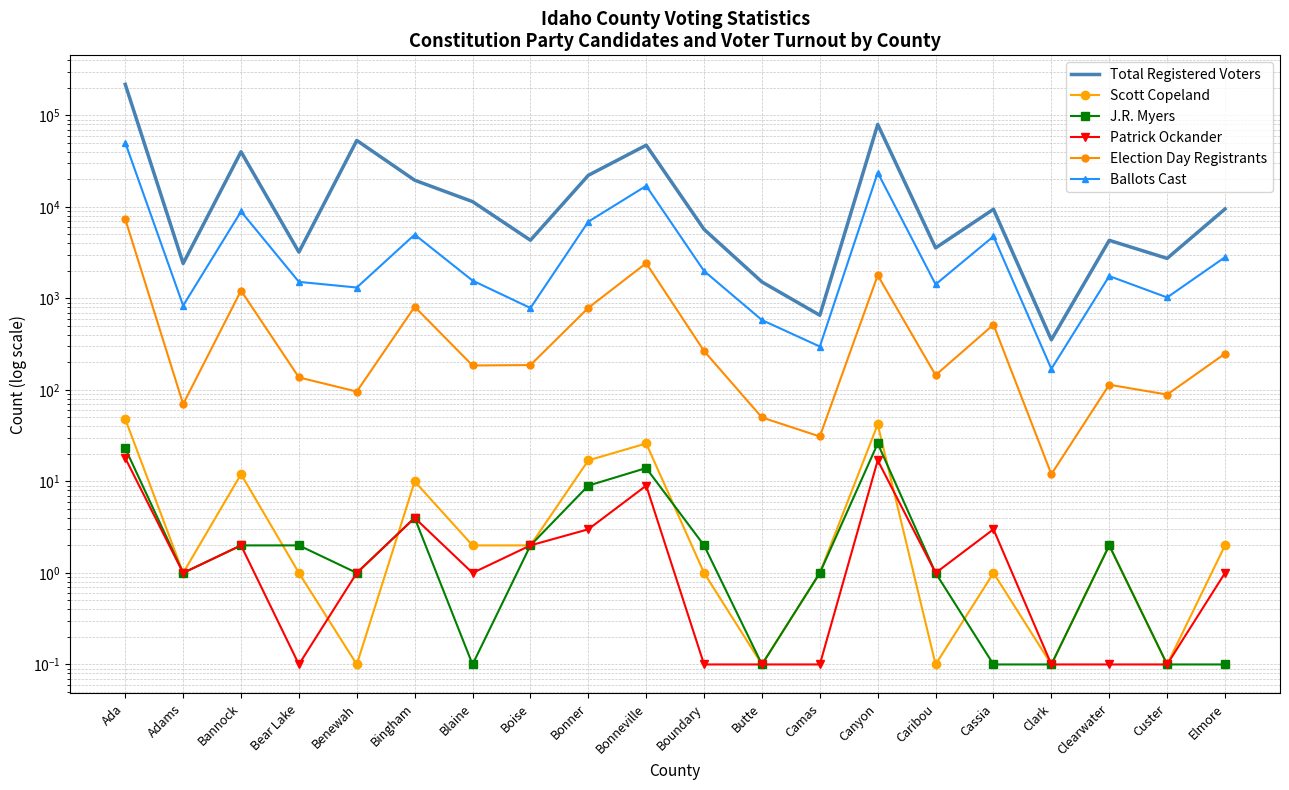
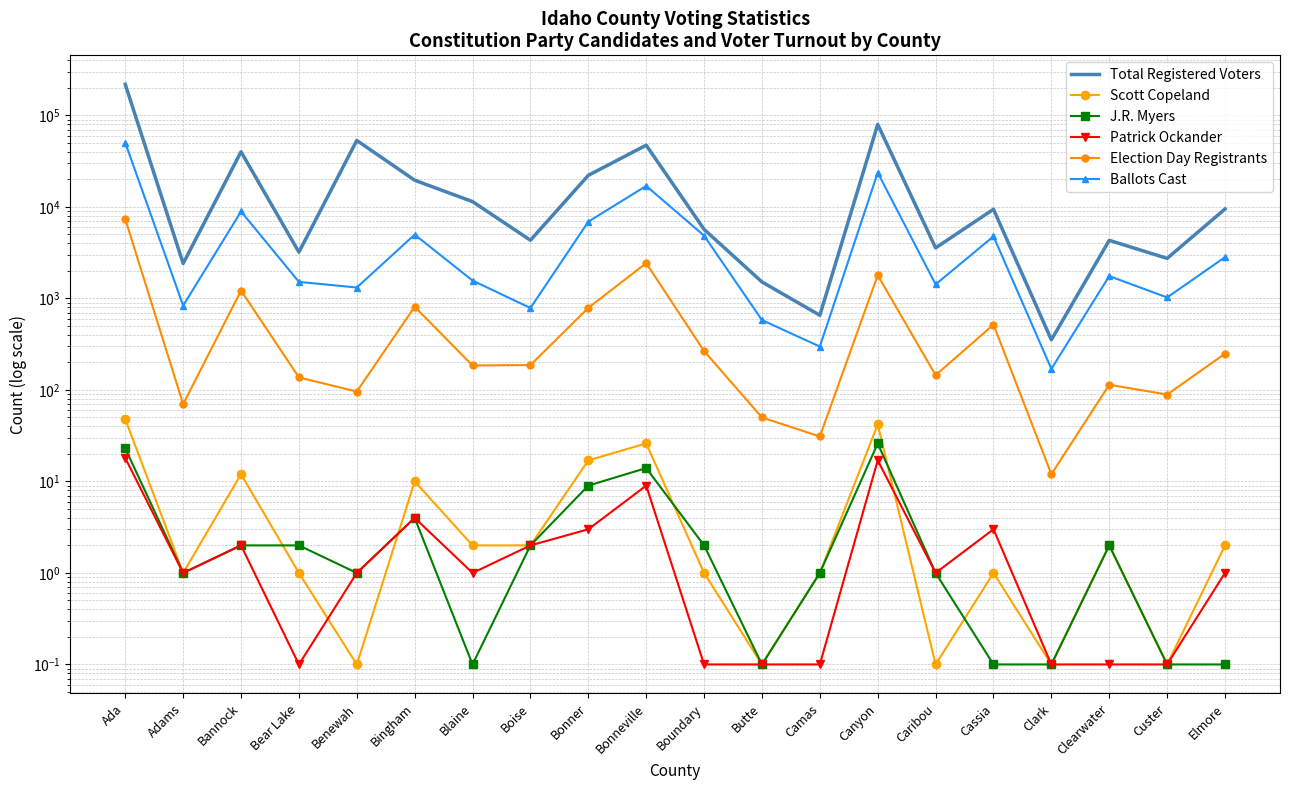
Ballots Cast, Boundary: 2000 -> 5000
